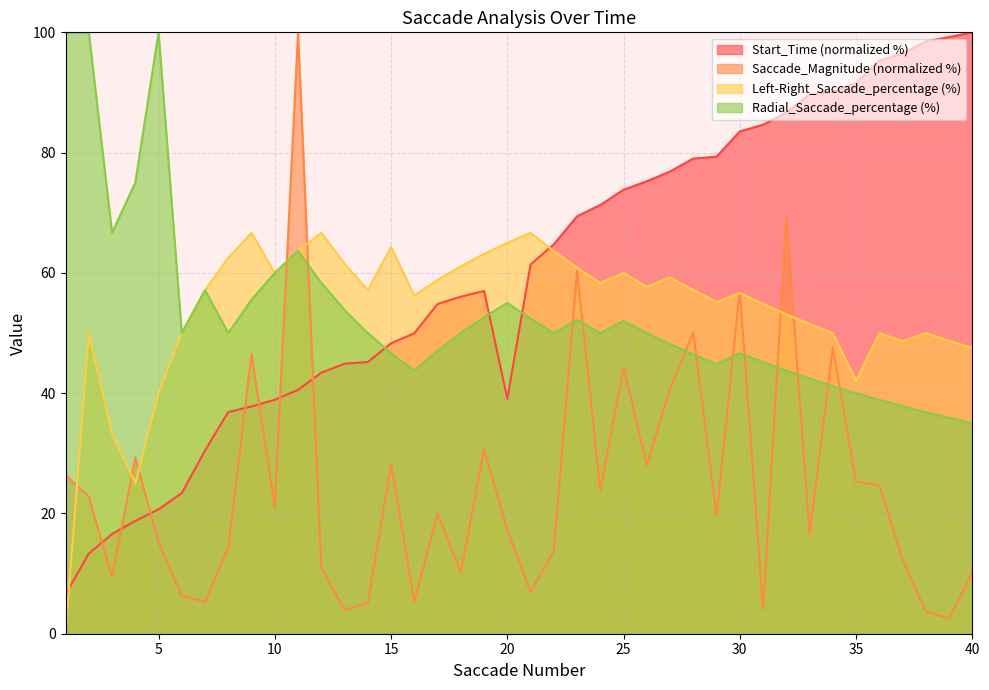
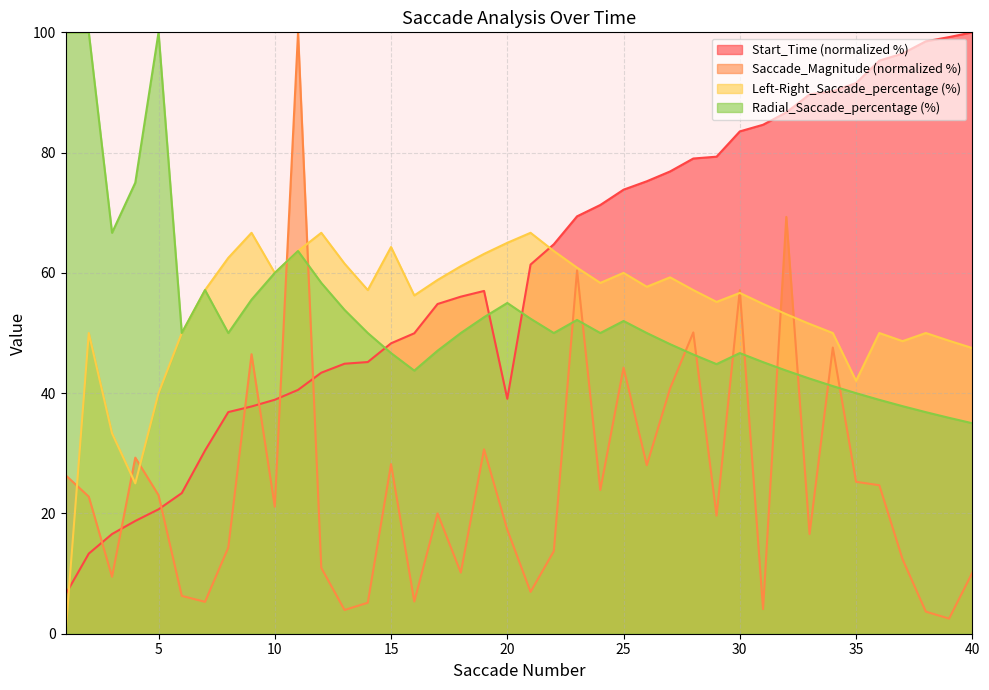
Saccade_Magnitude (normalized %), 5: 15 -> 23
